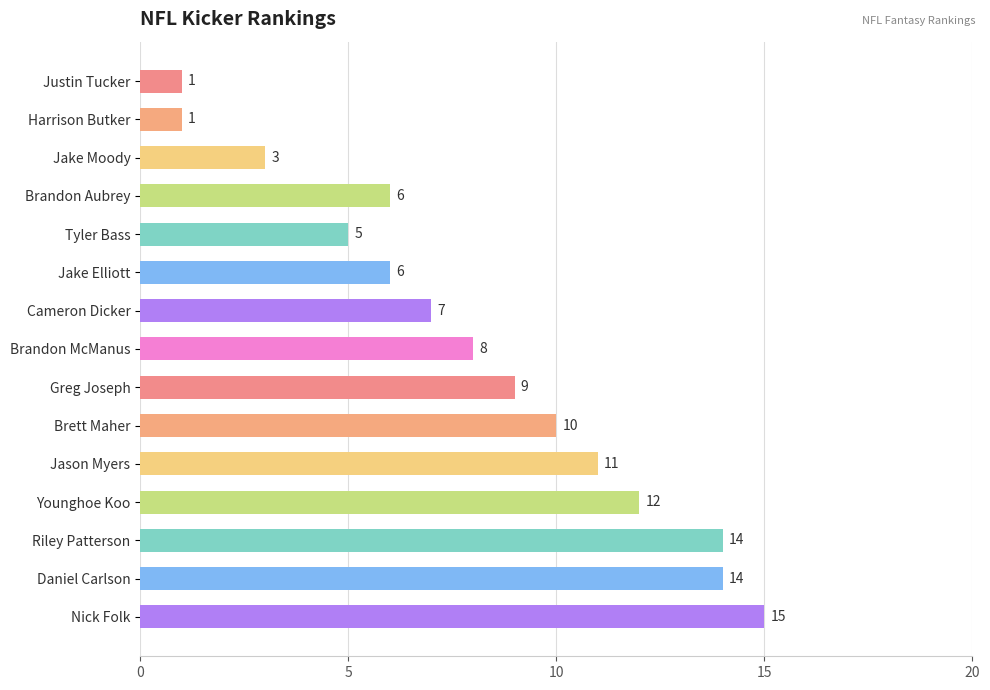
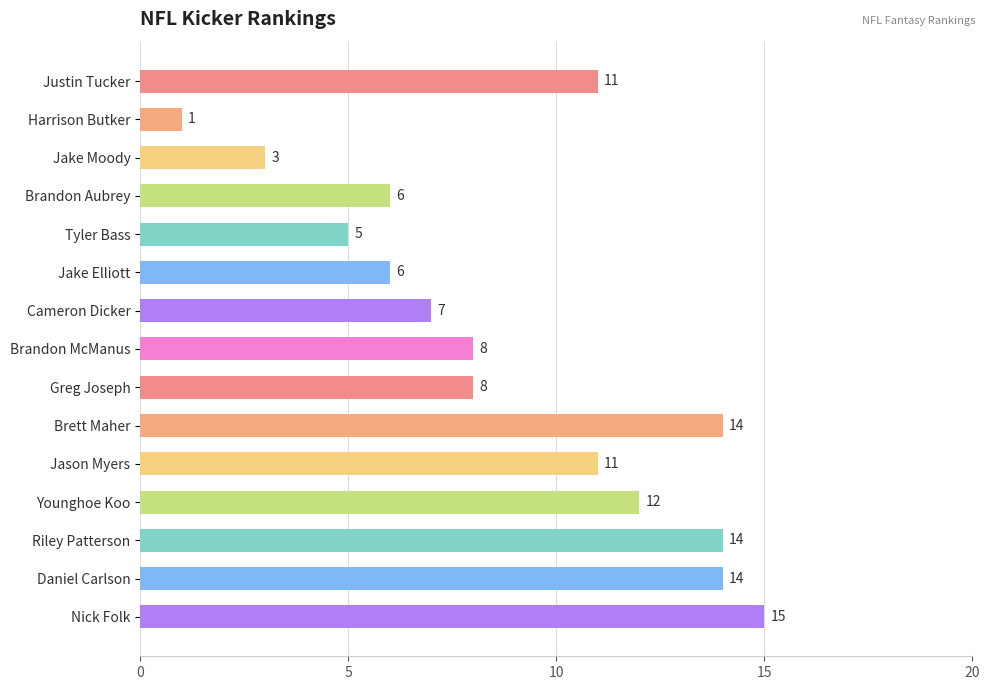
Justin Tucker: 1 -> 11
Greg Joseph: 9 -> 8
Brett Maher: 10 -> 14
